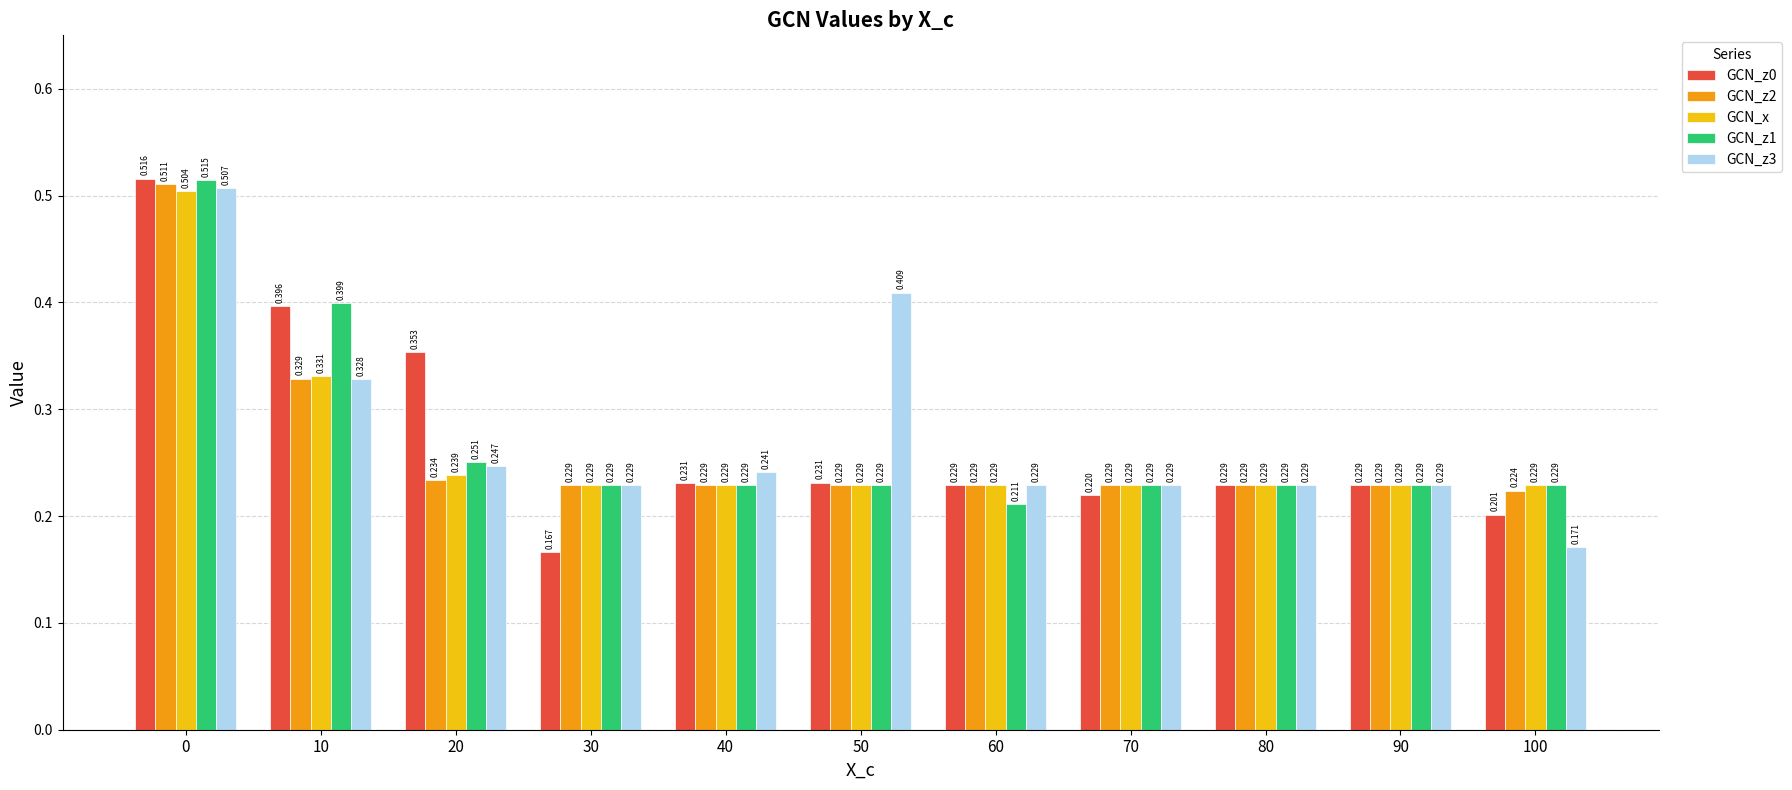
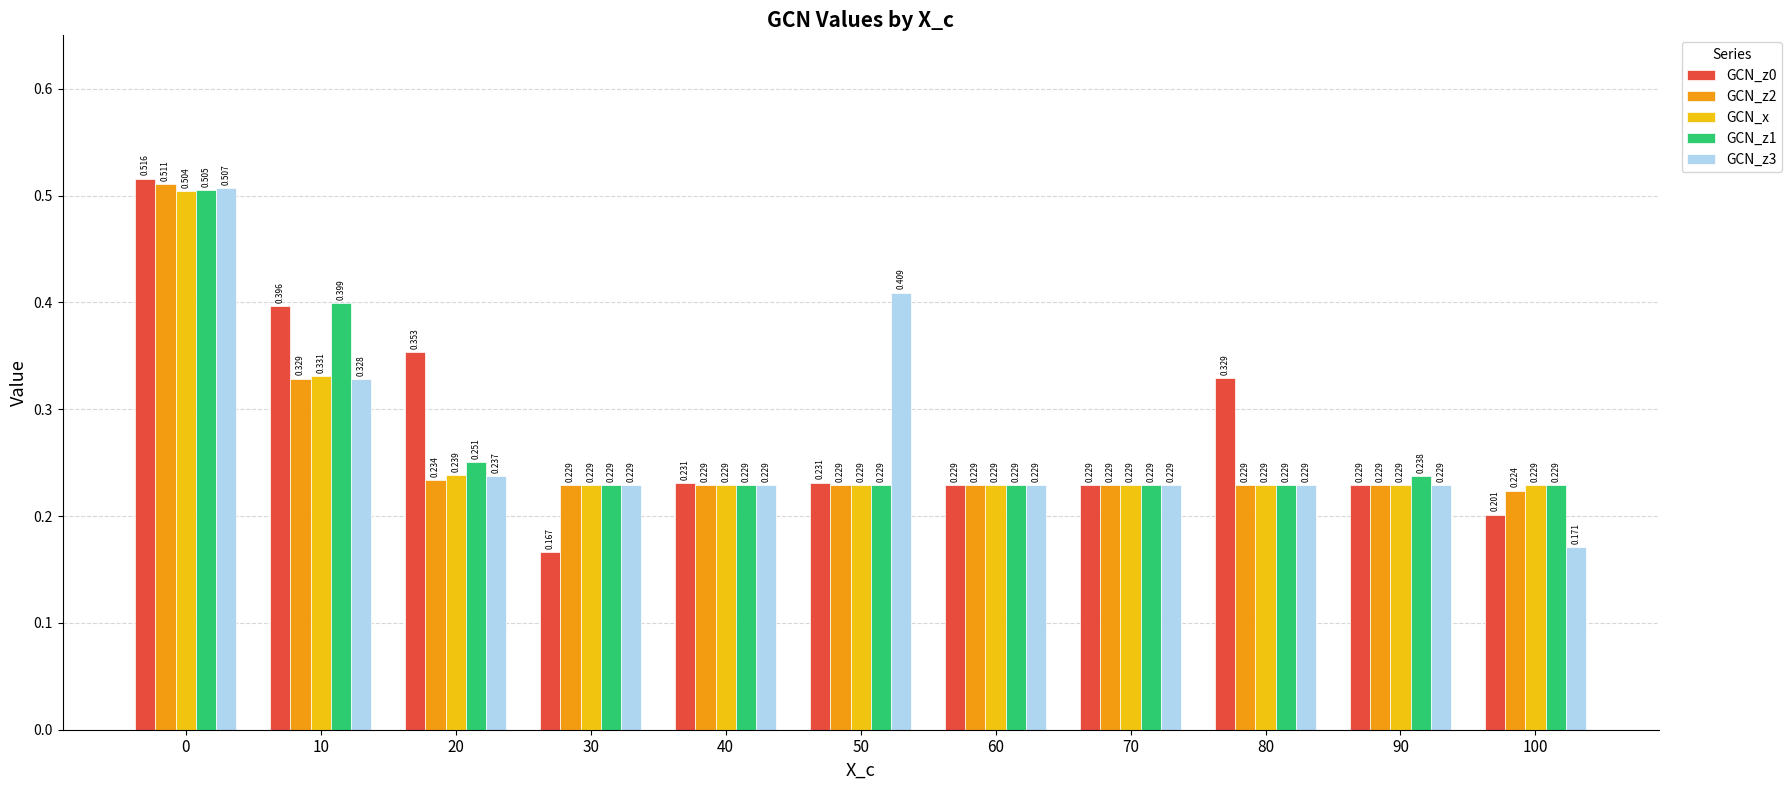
GCN_z1, 0: 0.515 -> 0.505
GCN_z3, 20: 0.247 -> 0.237
GCN_z3, 40: 0.241 -> 0.229
GCN_z1, 60: 0.211 -> 0.229
GCN_z0, 70: 0.220 -> 0.229
GCN_z0, 80: 0.229 -> 0.329
GCN_z1, 90: 0.229 -> 0.238
